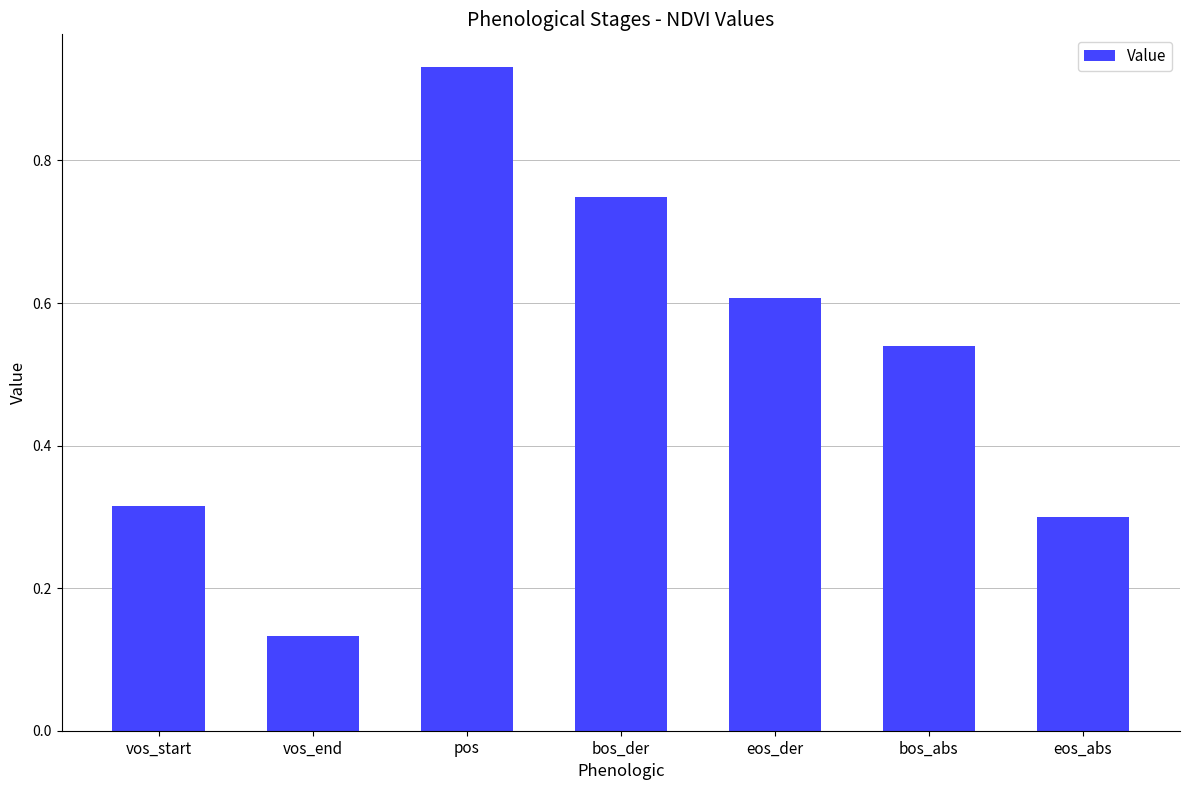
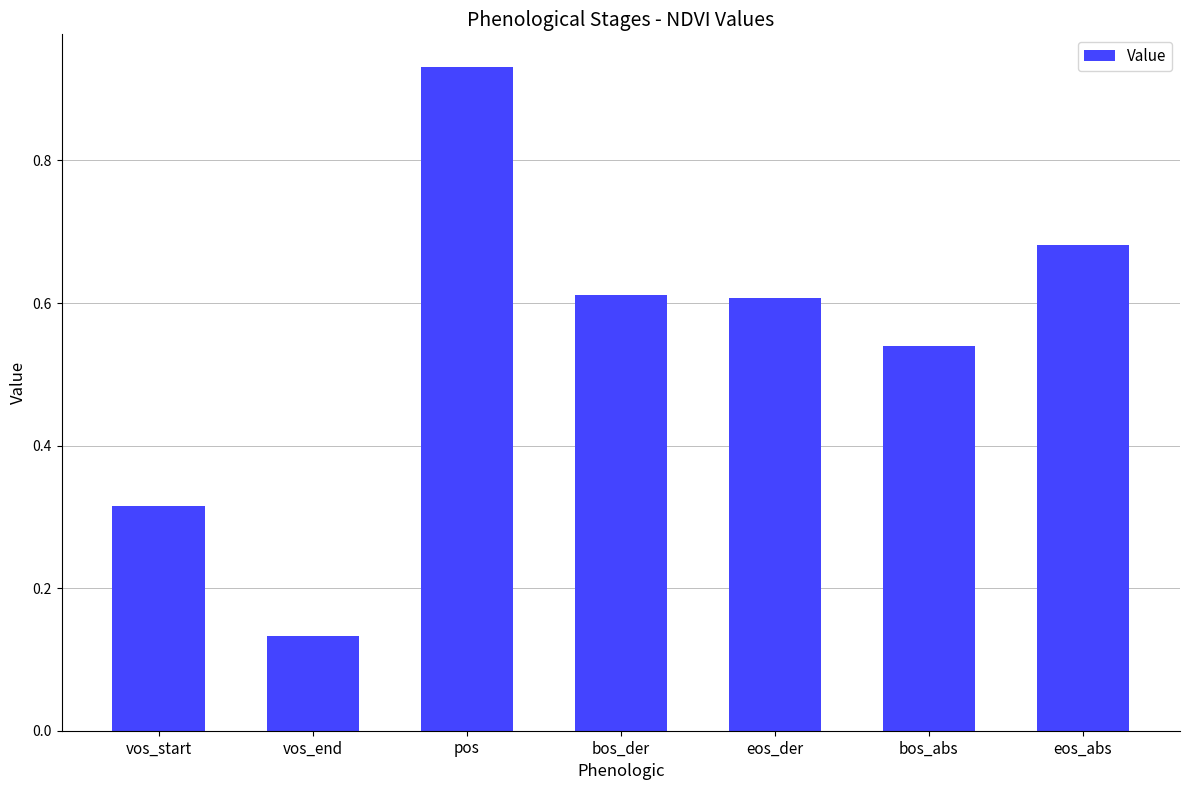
bos_der: 0.75 -> 0.61
eos_abs: 0.30 -> 0.68
